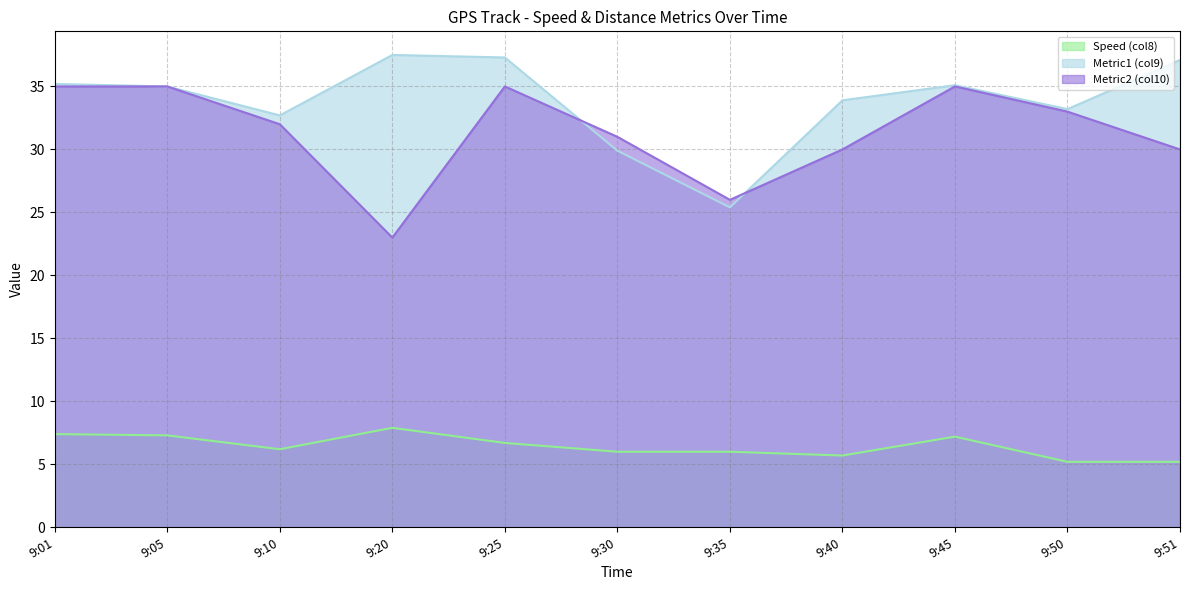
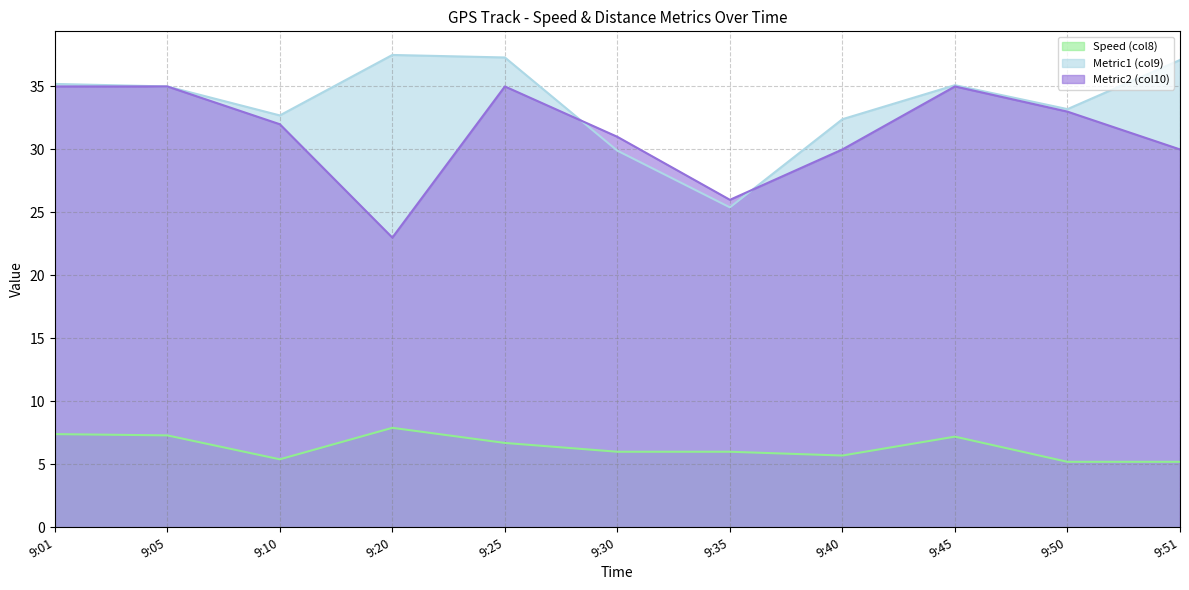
Speed (col8), 9:10: 6.2 -> 5.4
Metric1 (col9), 9:40: 33.9 -> 32.4
